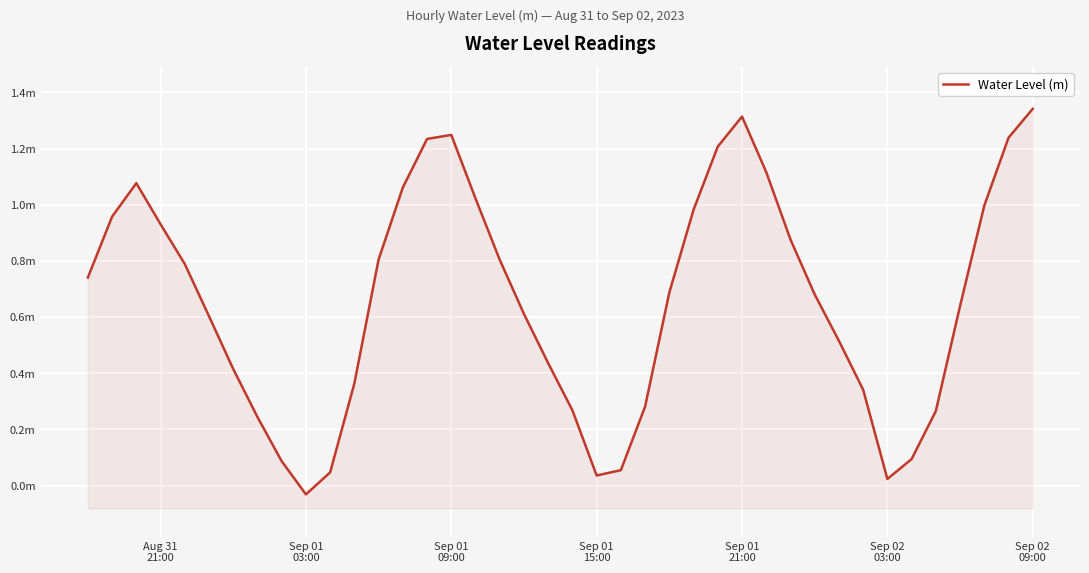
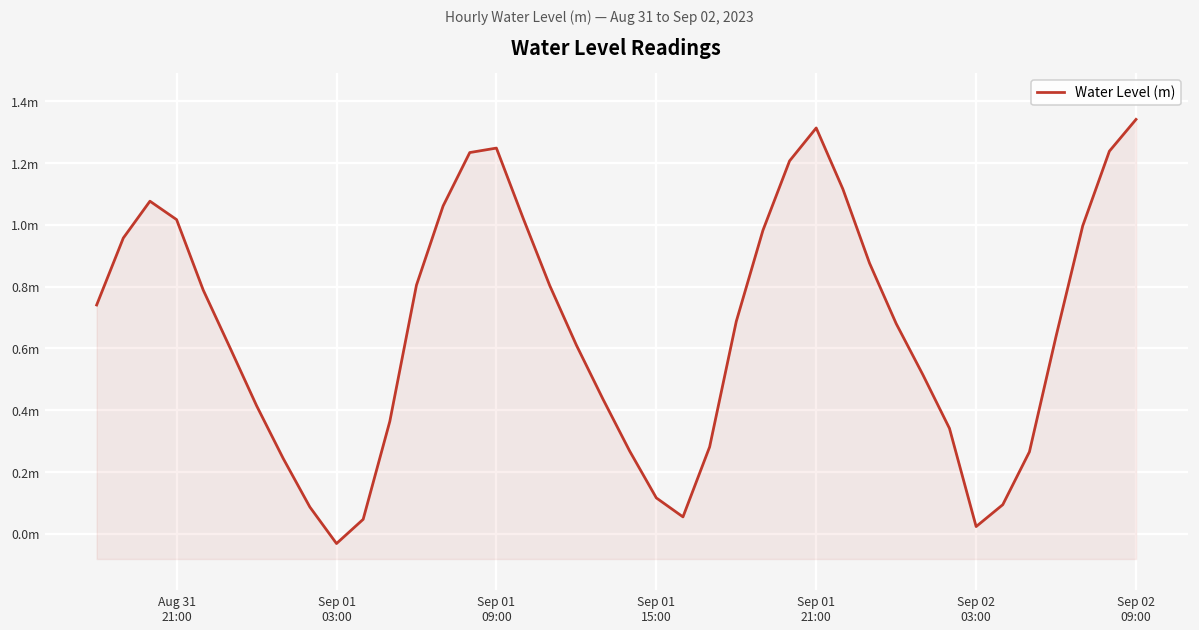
Aug 31 21:00: 0.93m -> 1.02m
Sep 01 15:00: 0.04m -> 0.12m
